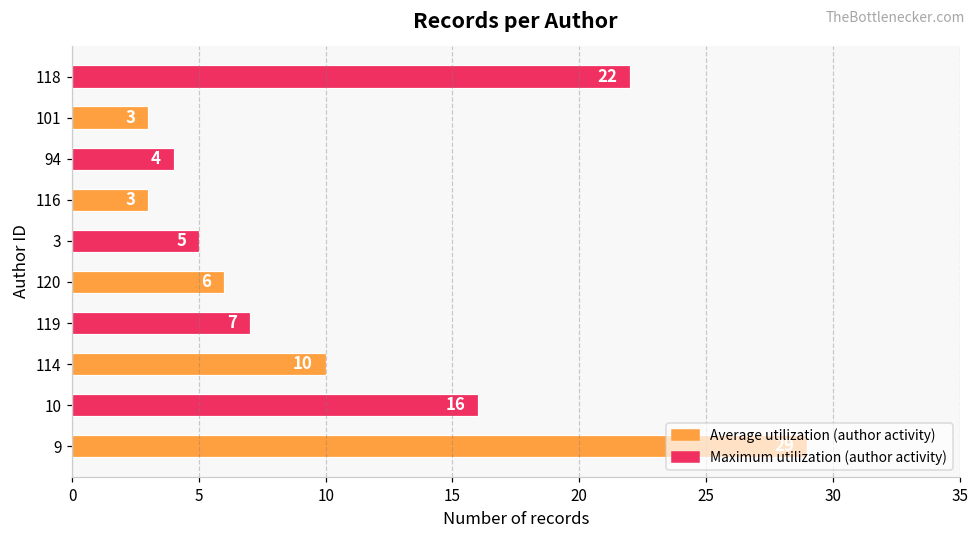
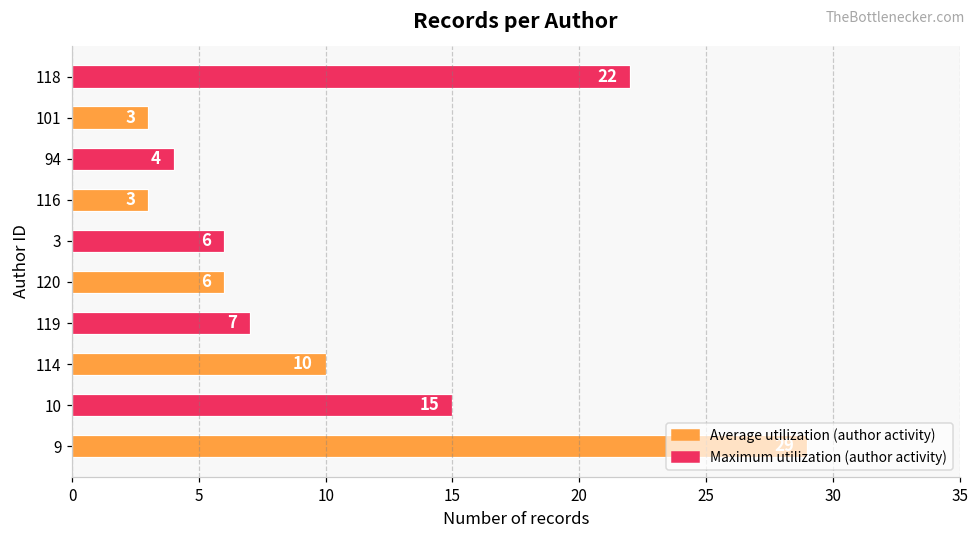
3: 5 -> 6
10: 16 -> 15
